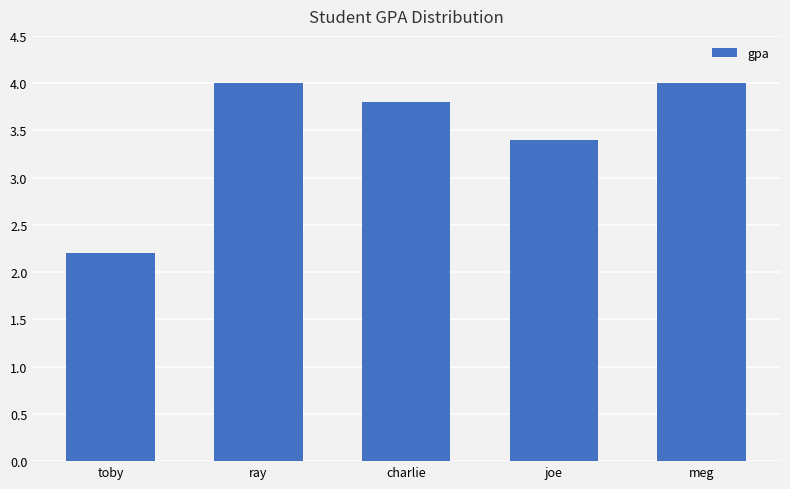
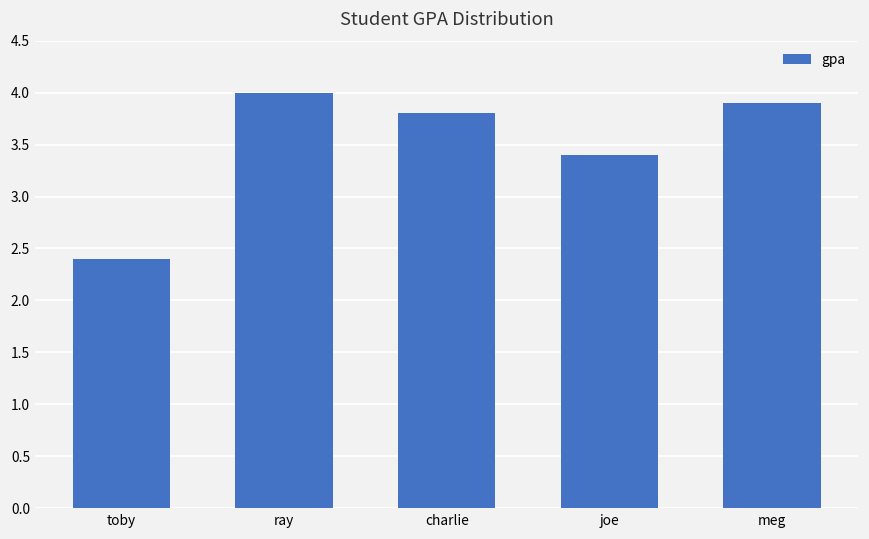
toby: 2.2 -> 2.4
meg: 4.0 -> 3.9
